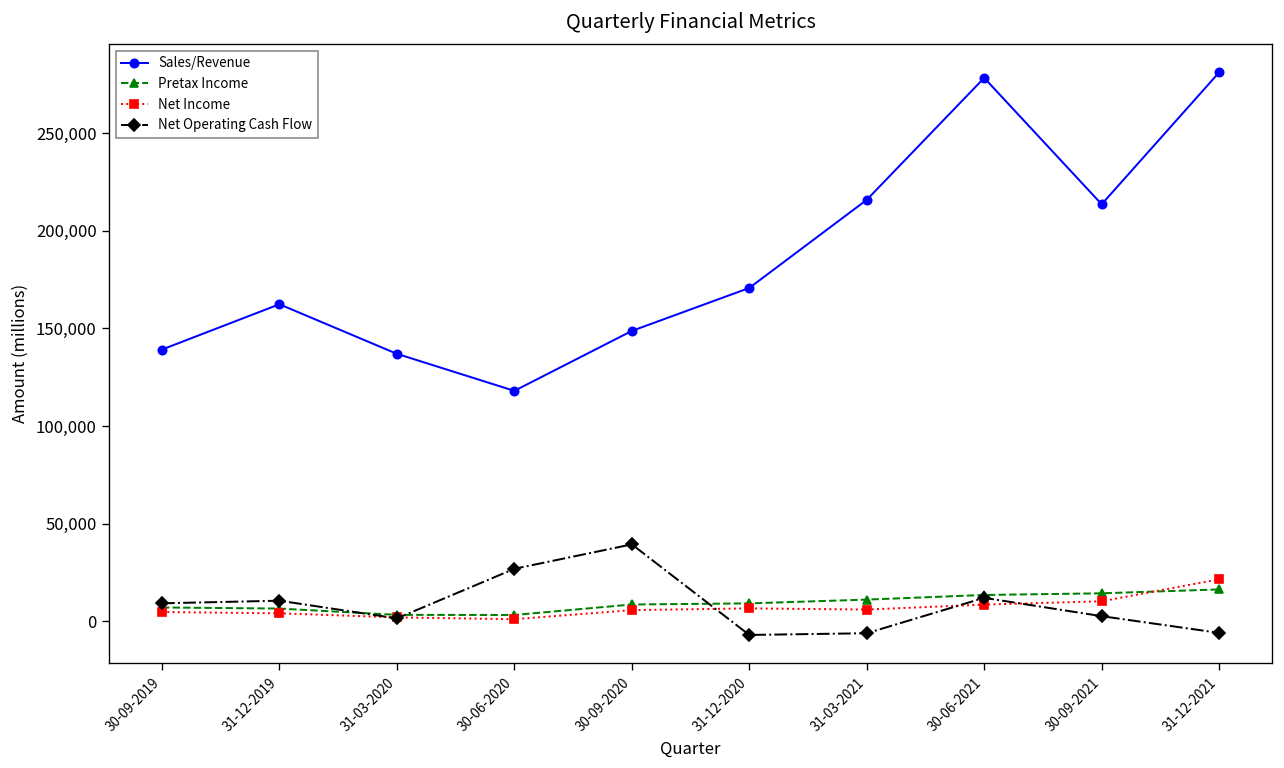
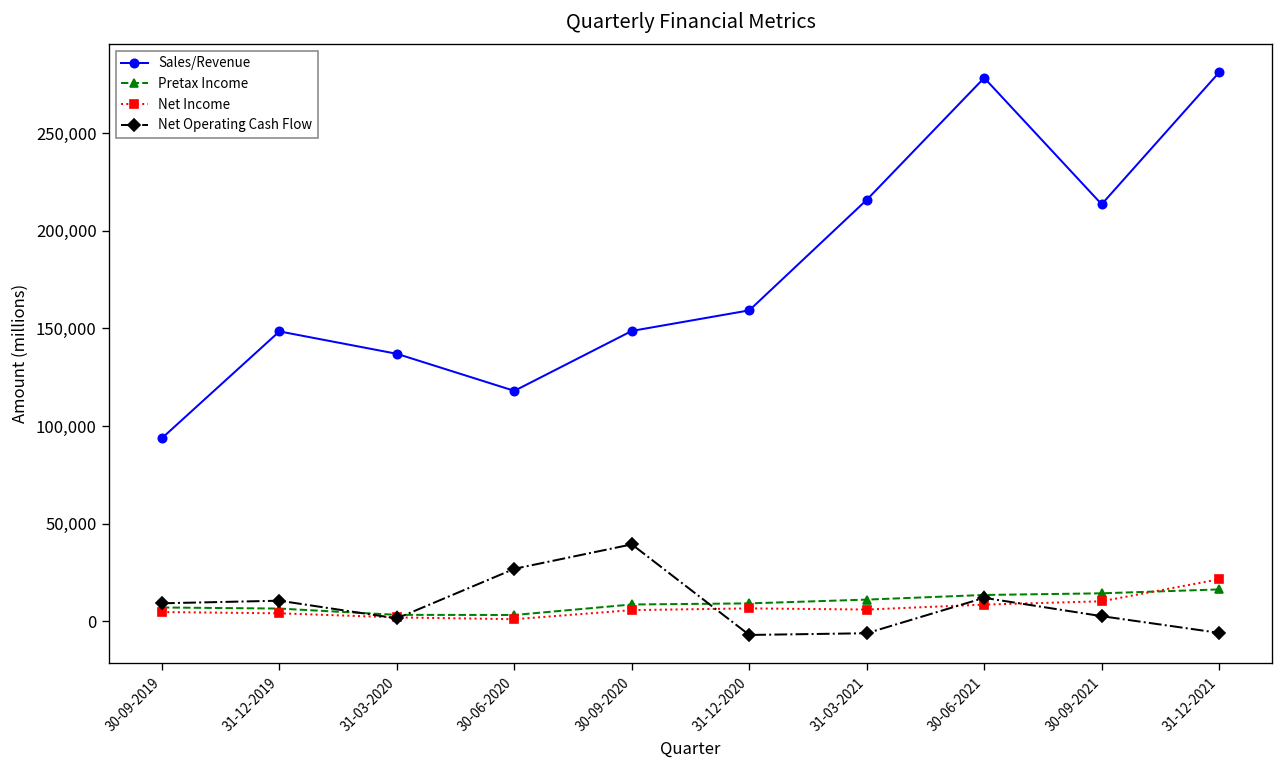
Sales/Revenue, 30-09-2019: 139,000 -> 94,000
Sales/Revenue, 31-12-2019: 162,000 -> 148,000
Sales/Revenue, 31-12-2020: 171,000 -> 159,000
